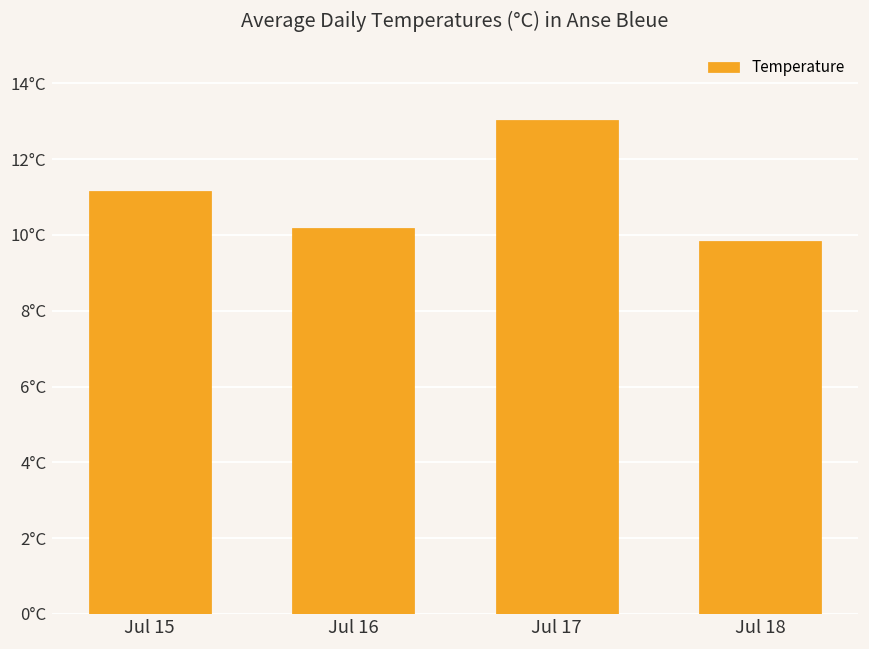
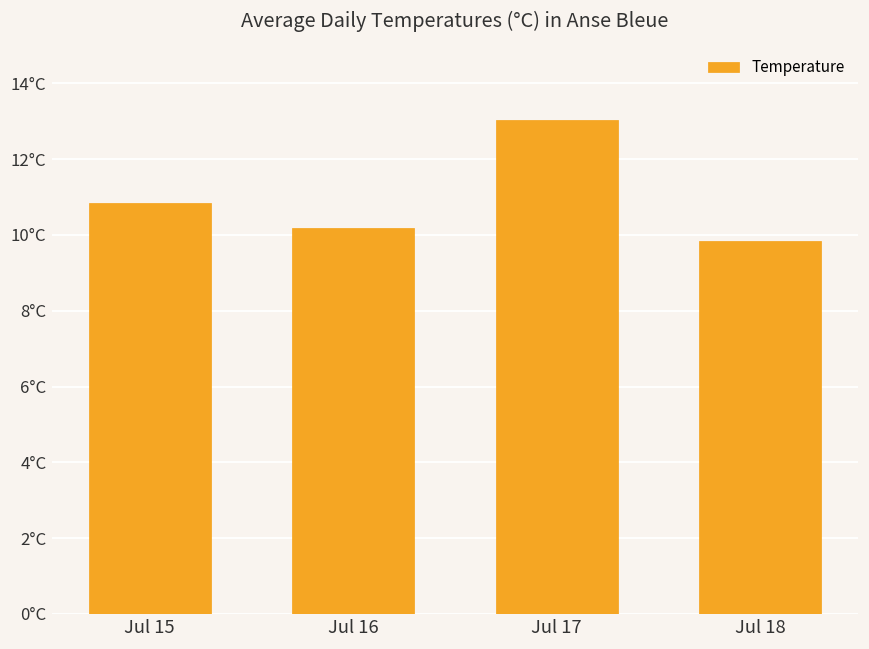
Jul 15: 11.2°C -> 10.9°C
